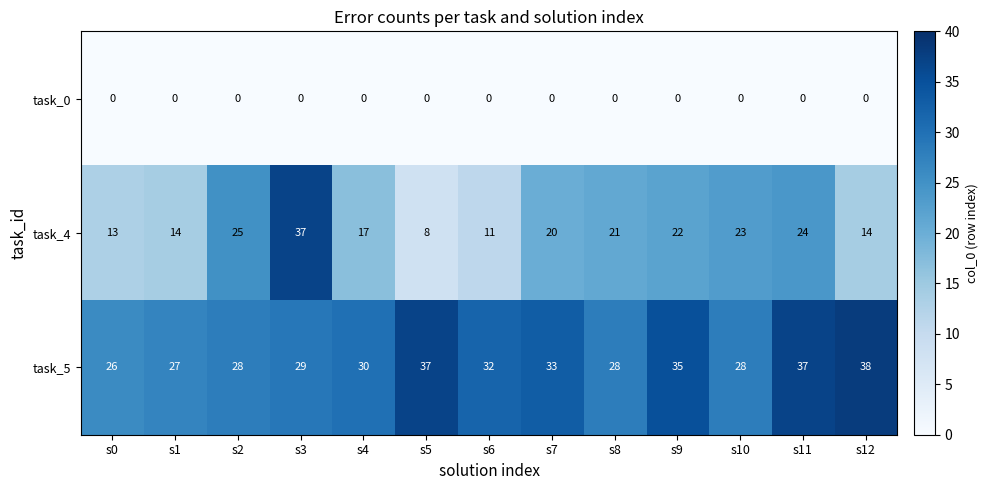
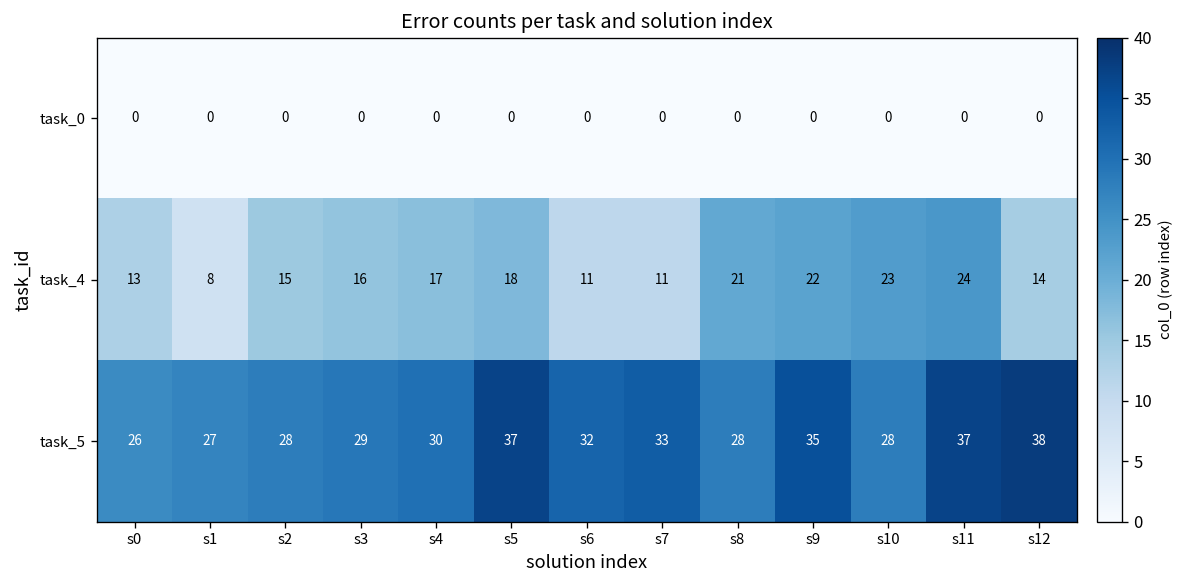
task_4, s1: 14 -> 8
task_4, s2: 25 -> 15
task_4, s3: 37 -> 16
task_4, s5: 8 -> 18
task_4, s7: 20 -> 11
